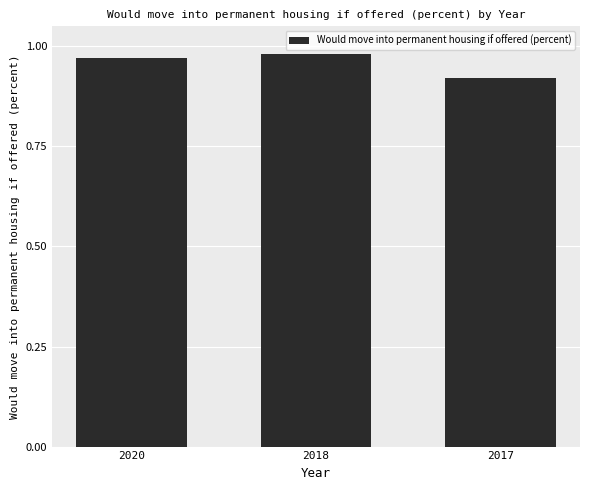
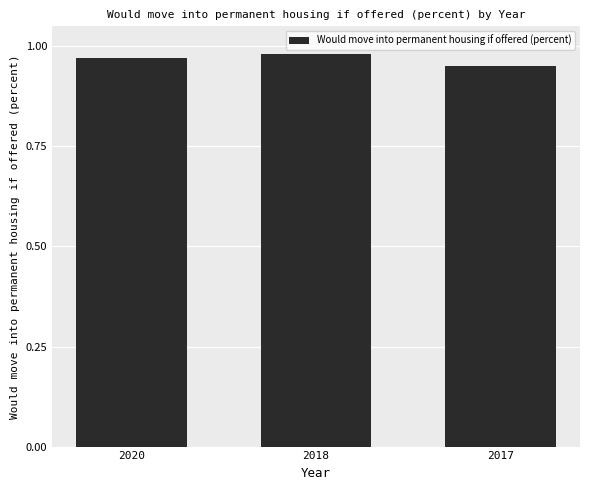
2017: 0.92 -> 0.95
